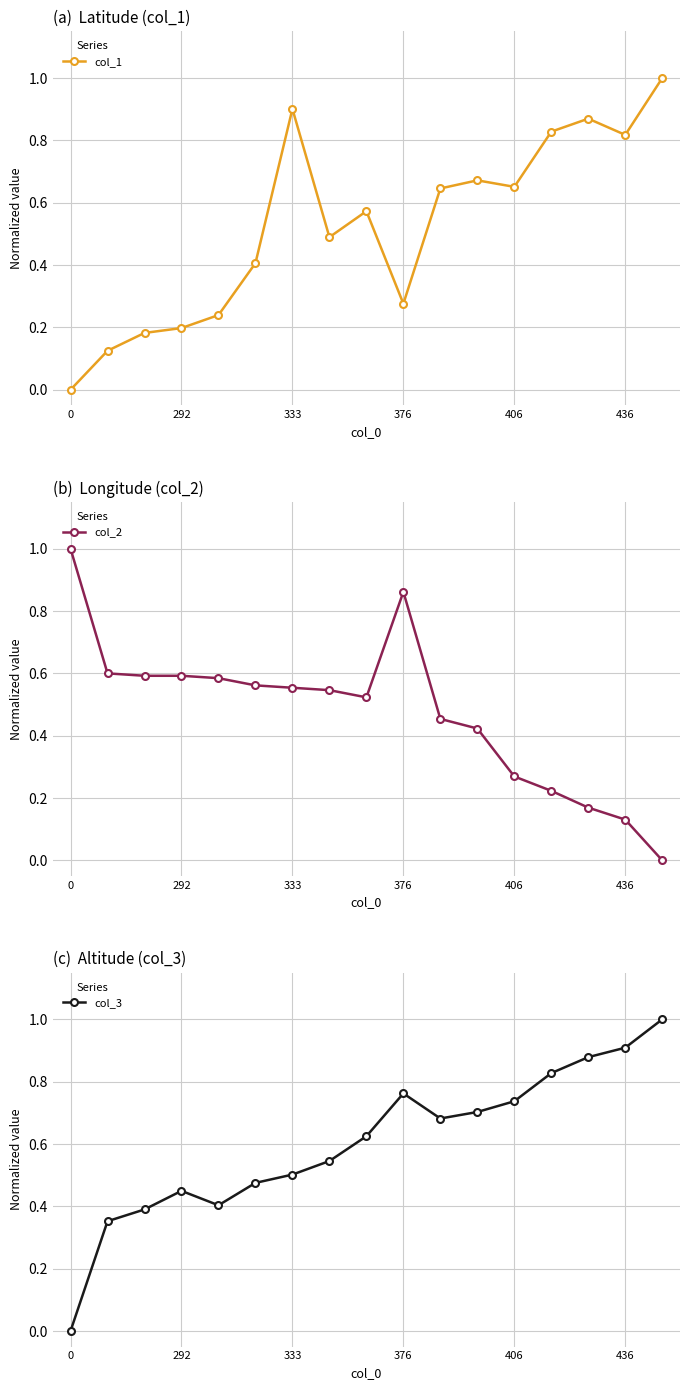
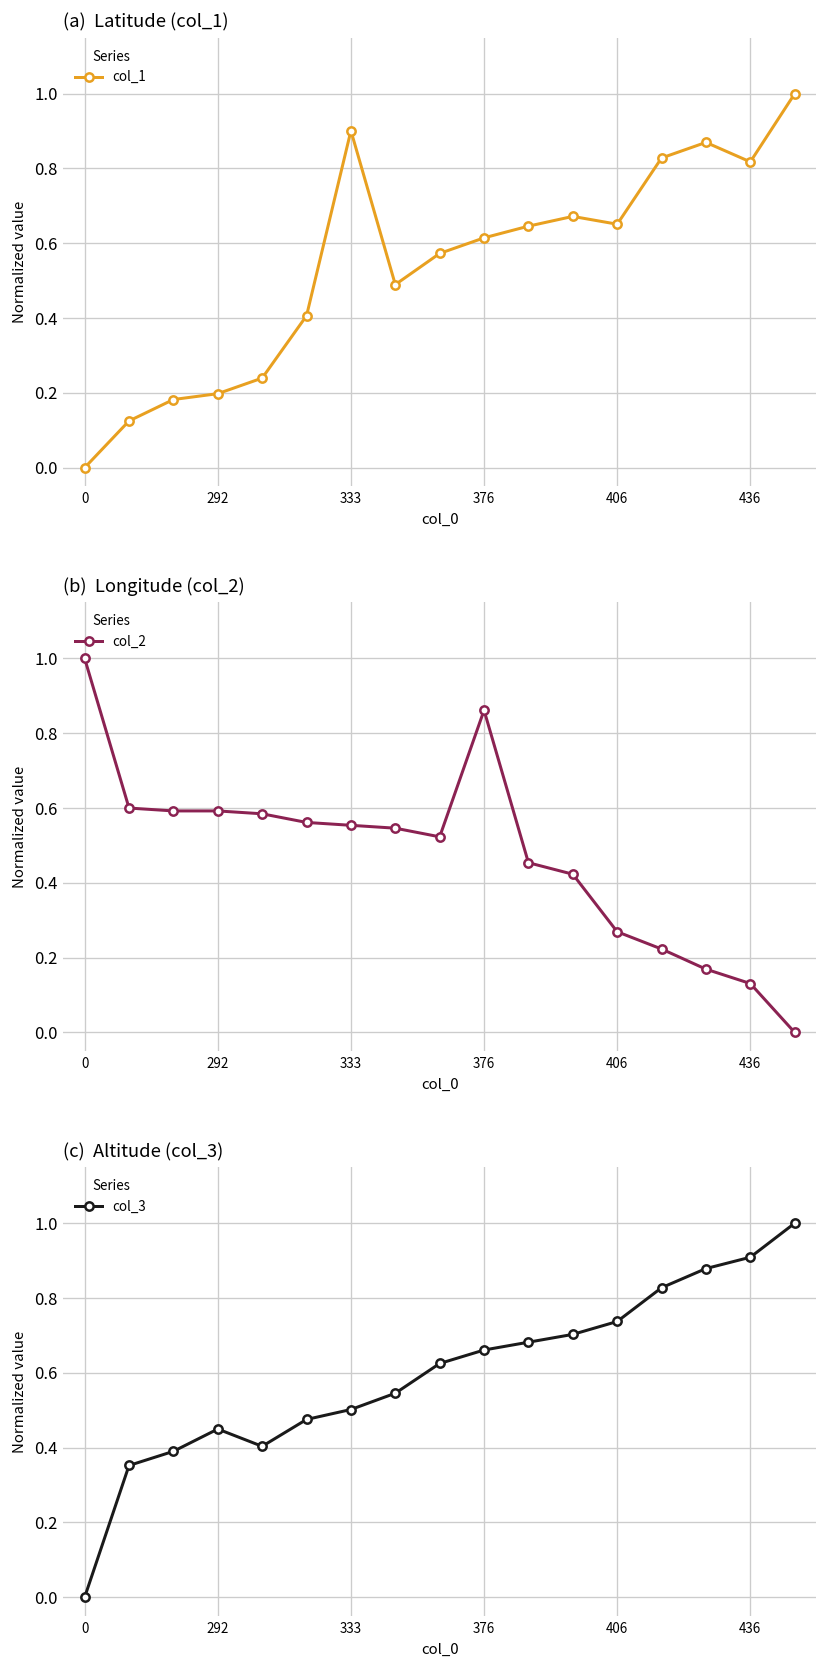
(a) Latitude (col_1), 376: 0.28 -> 0.61
(c) Altitude (col_3), 376: 0.76 -> 0.66
